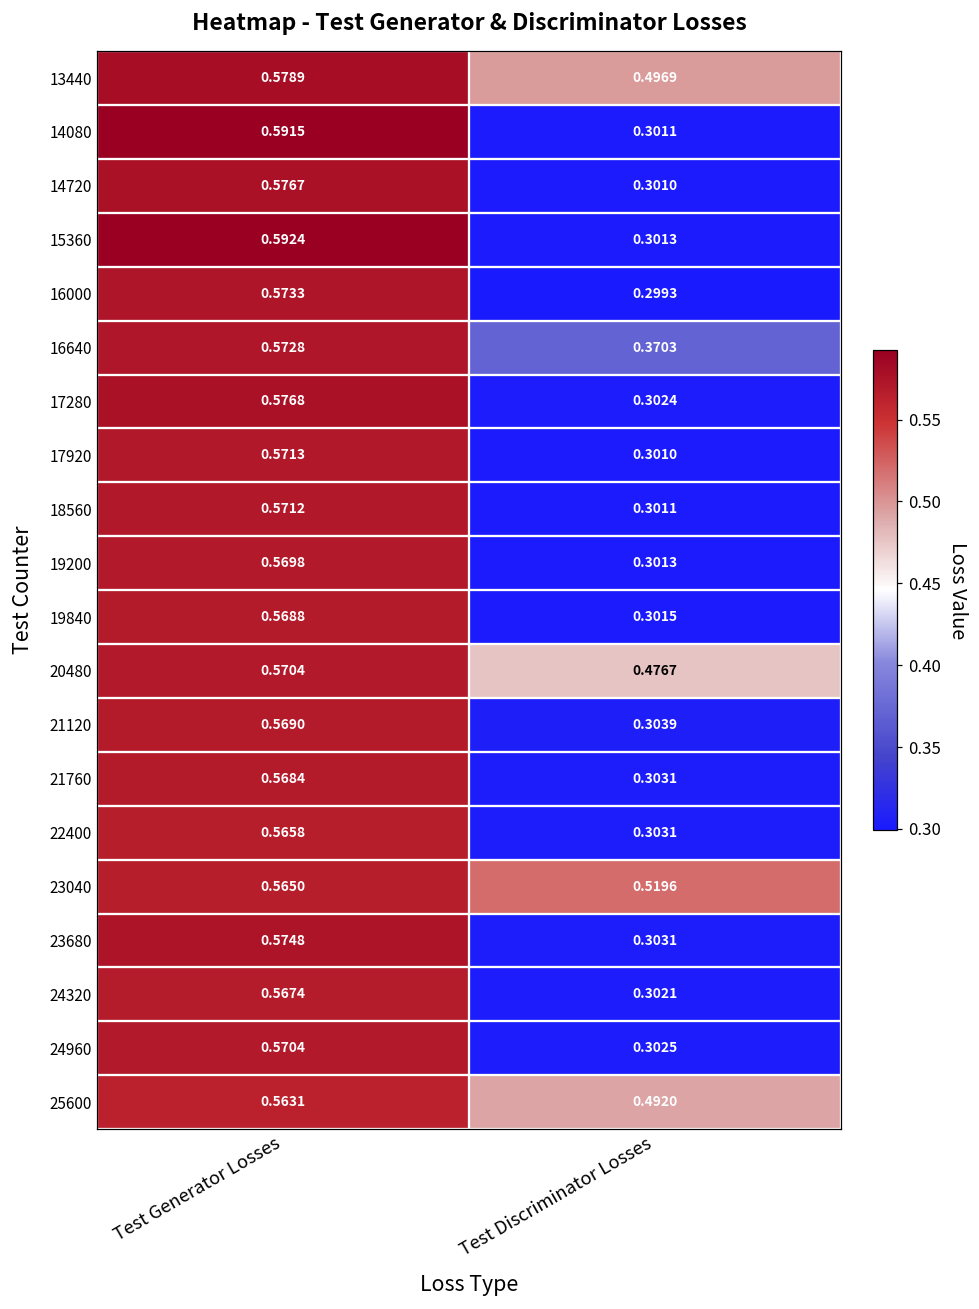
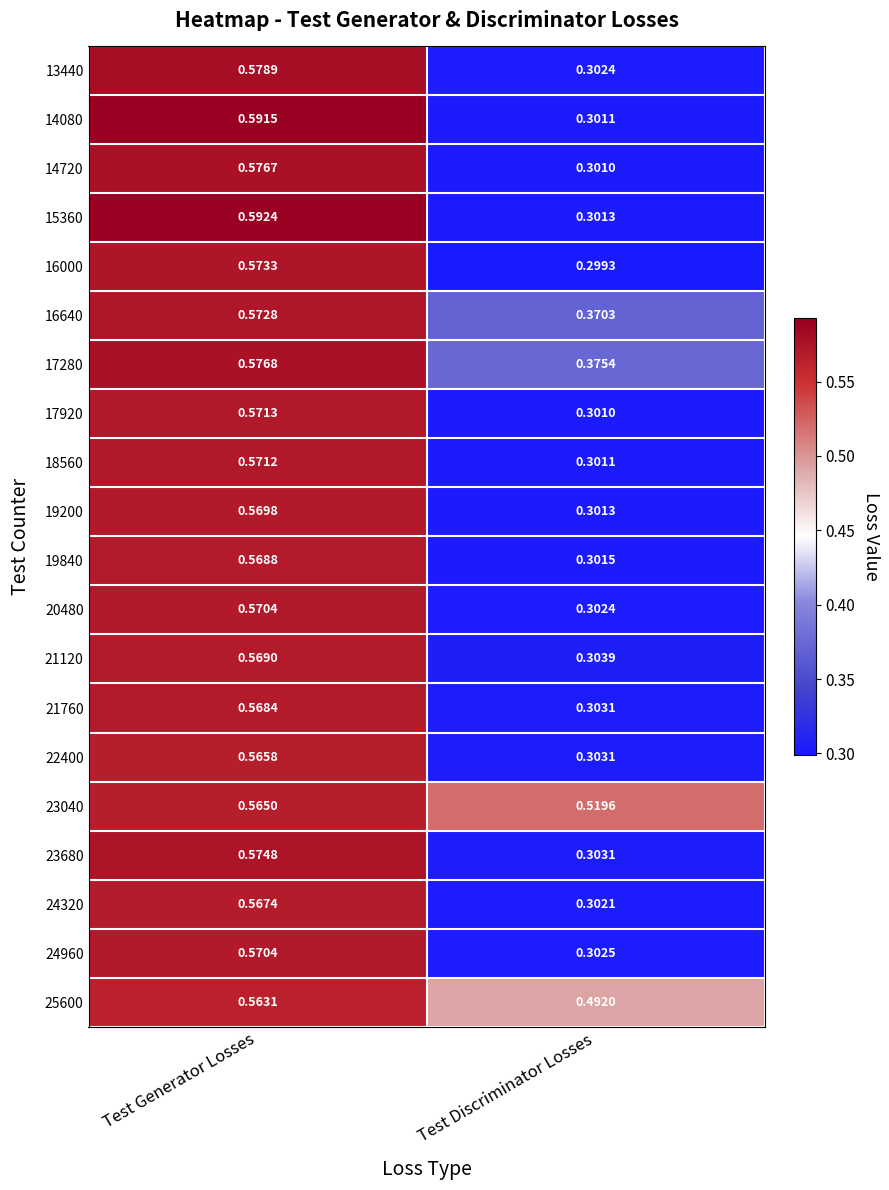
13440, Test Discriminator Losses: 0.4969 -> 0.3024
17280, Test Discriminator Losses: 0.3024 -> 0.3754
20480, Test Discriminator Losses: 0.4767 -> 0.3024
